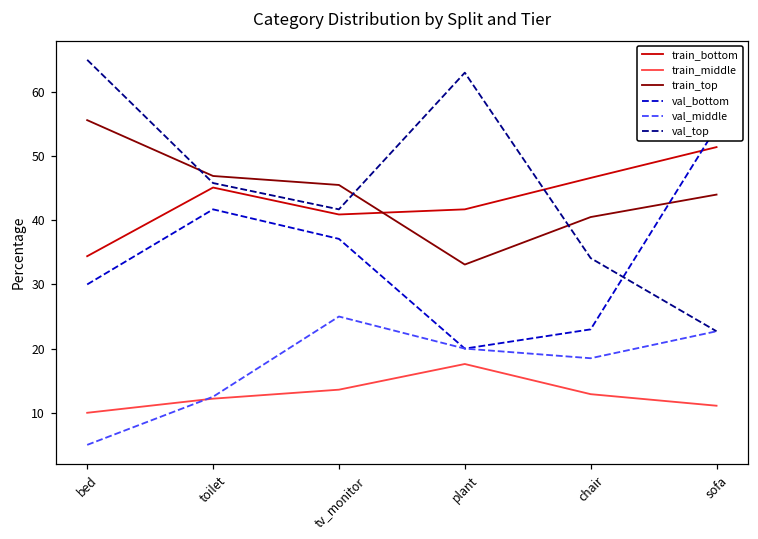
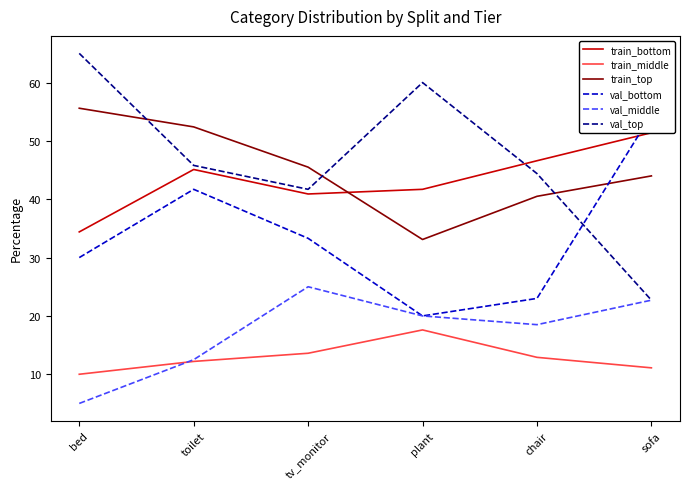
train_top, toilet: 47 -> 52
val_bottom, tv_monitor: 37 -> 33
val_top, plant: 63 -> 60
val_top, chair: 34 -> 44
